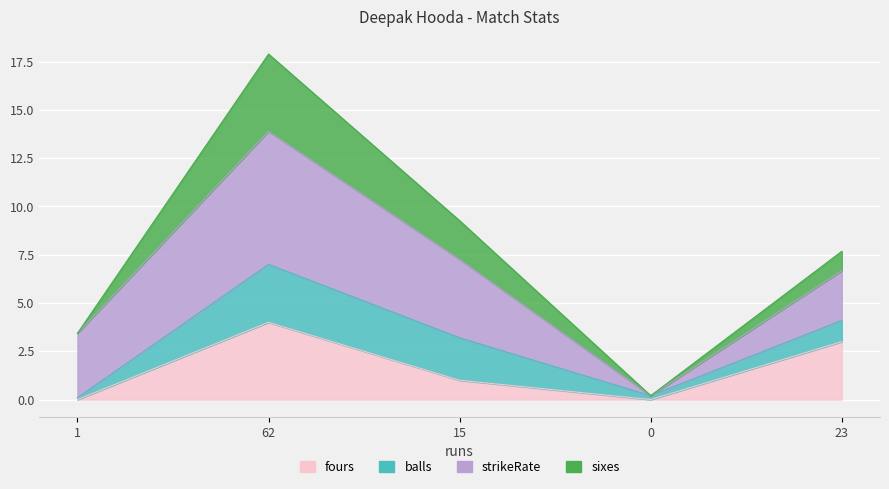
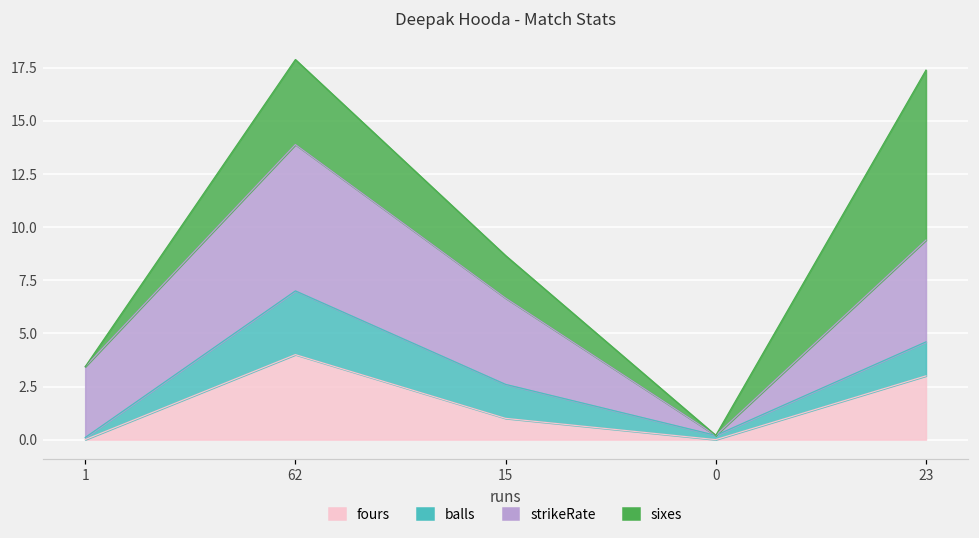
balls, 15: 2.2 -> 1.6
balls, 23: 1.1 -> 1.6
strikeRate, 23: 2.6 -> 4.8
sixes, 23: 1 -> 8
